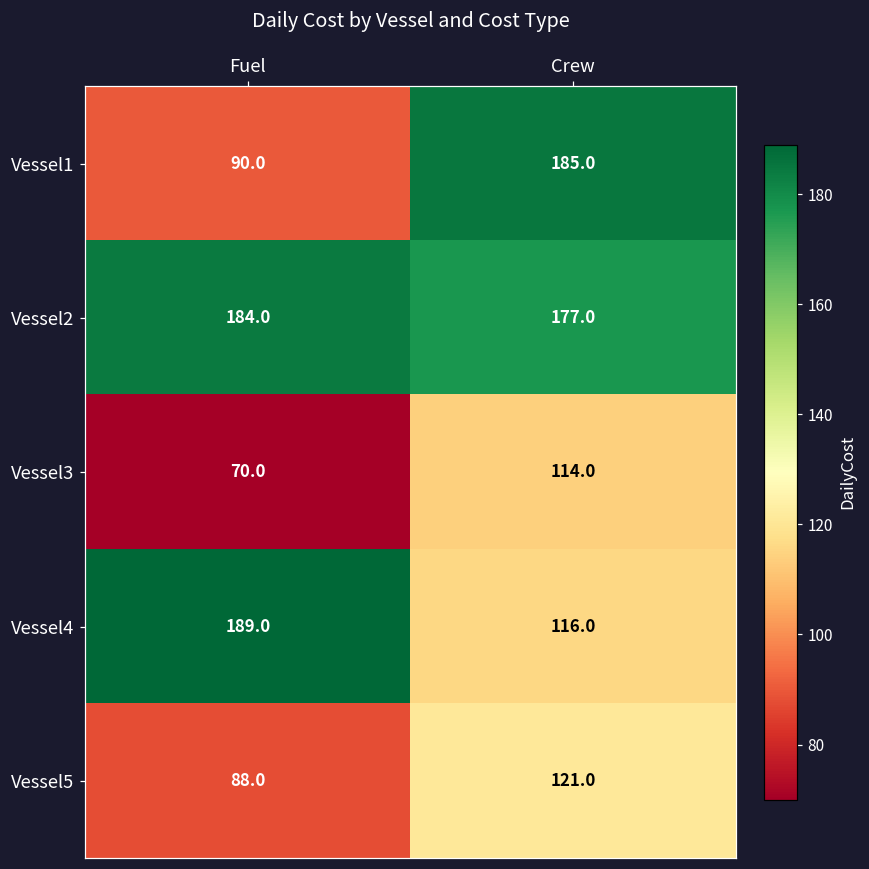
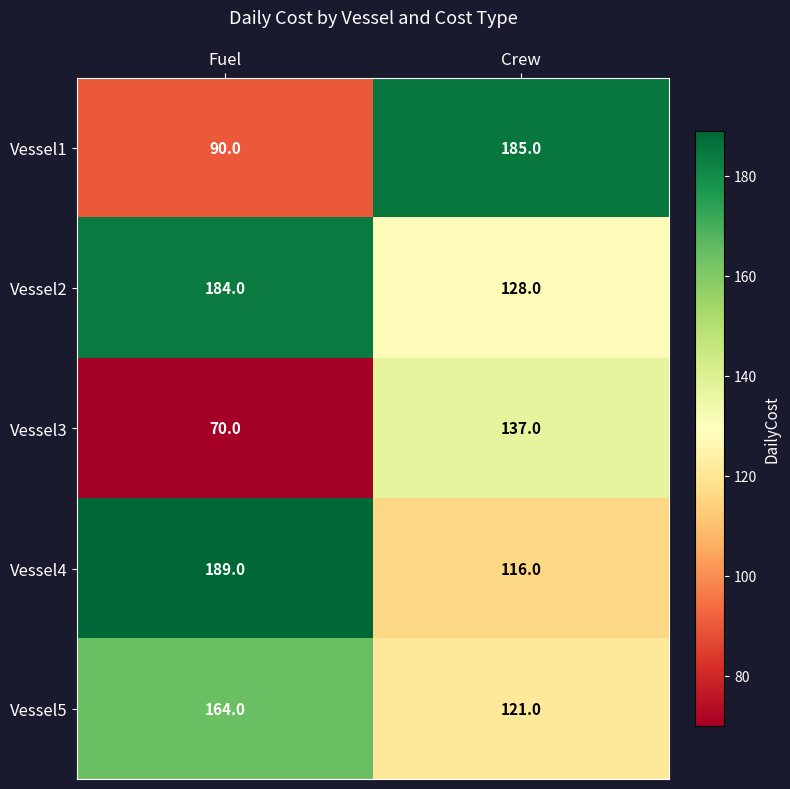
Vessel2, Crew: 177.0 -> 128.0
Vessel3, Crew: 114.0 -> 137.0
Vessel5, Fuel: 88.0 -> 164.0
